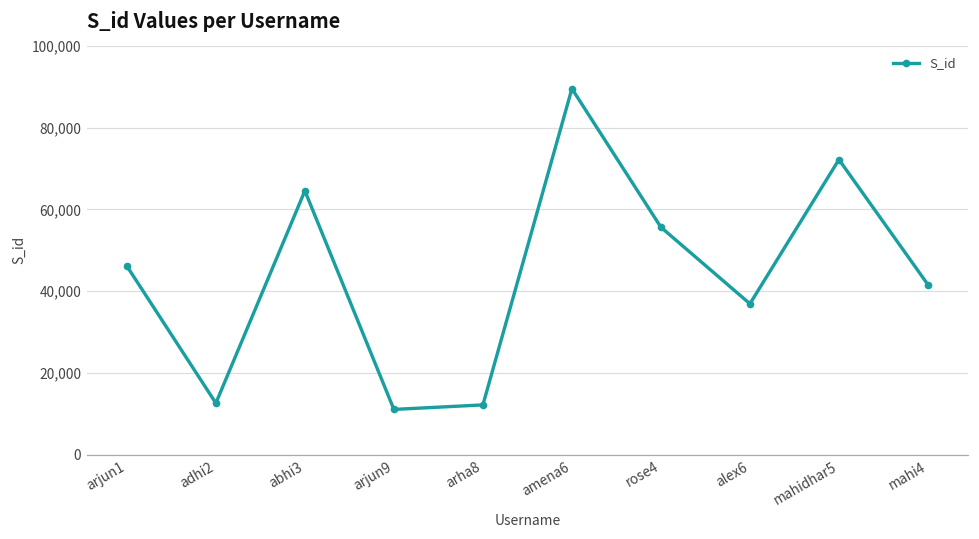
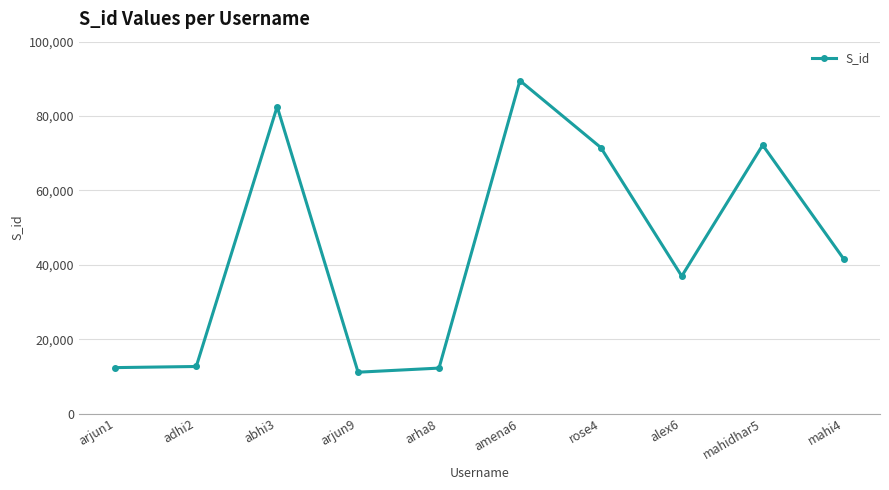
arjun1: 46,000 -> 12,000
abhi3: 65,000 -> 83,000
rose4: 56,000 -> 72,000
